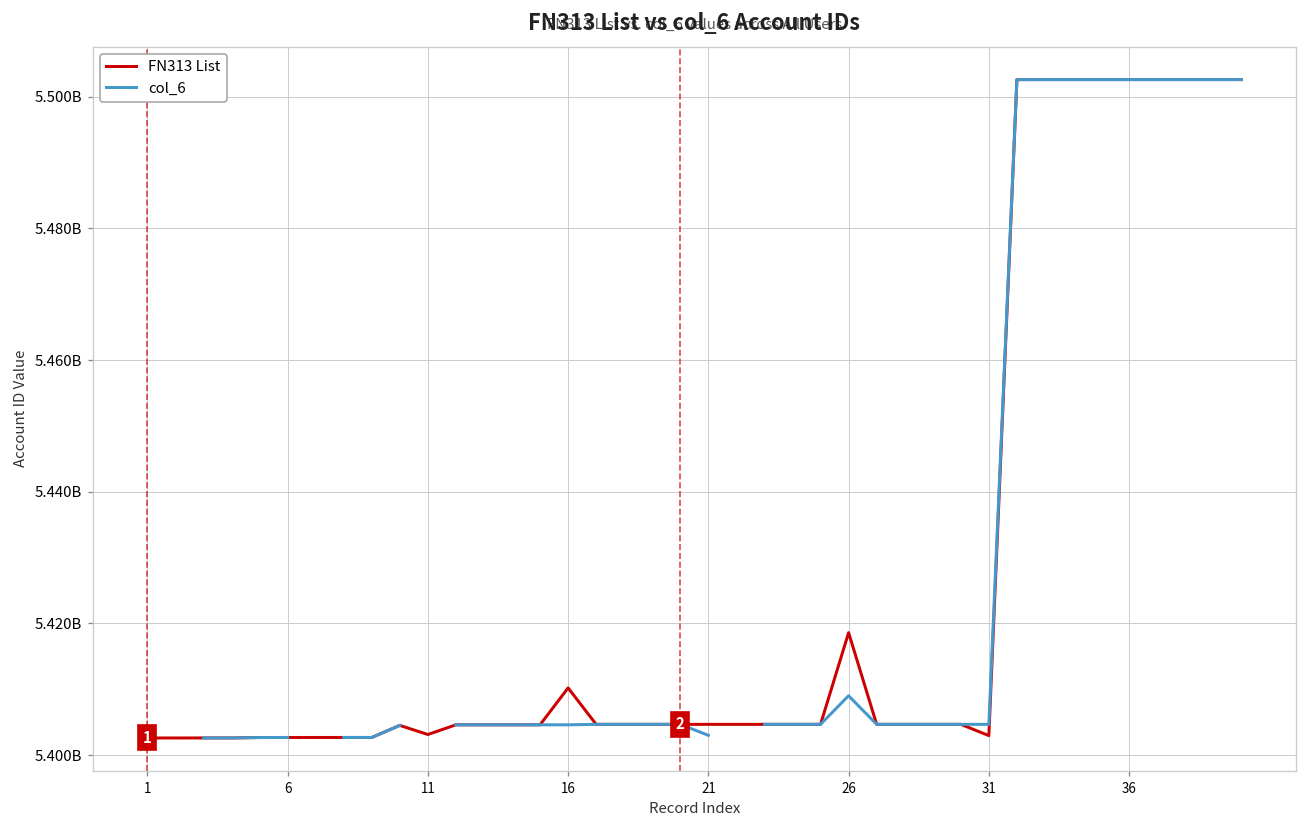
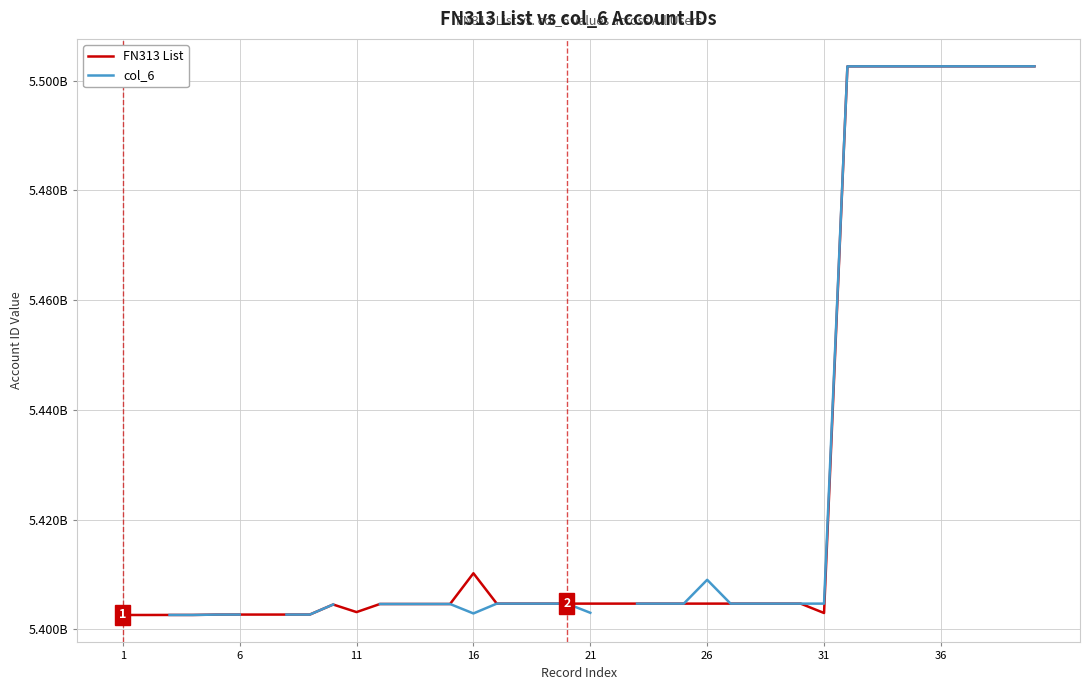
col_6, 16: 5405000000 -> 5403000000
FN313 List, 26: 5419000000 -> 5405000000
